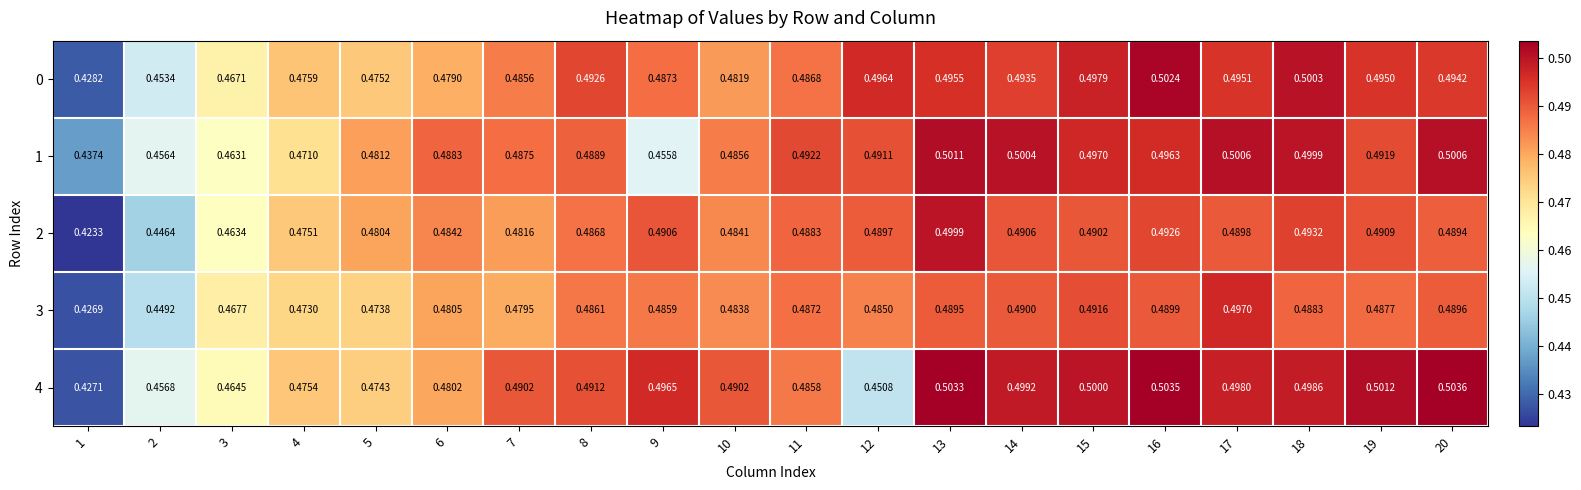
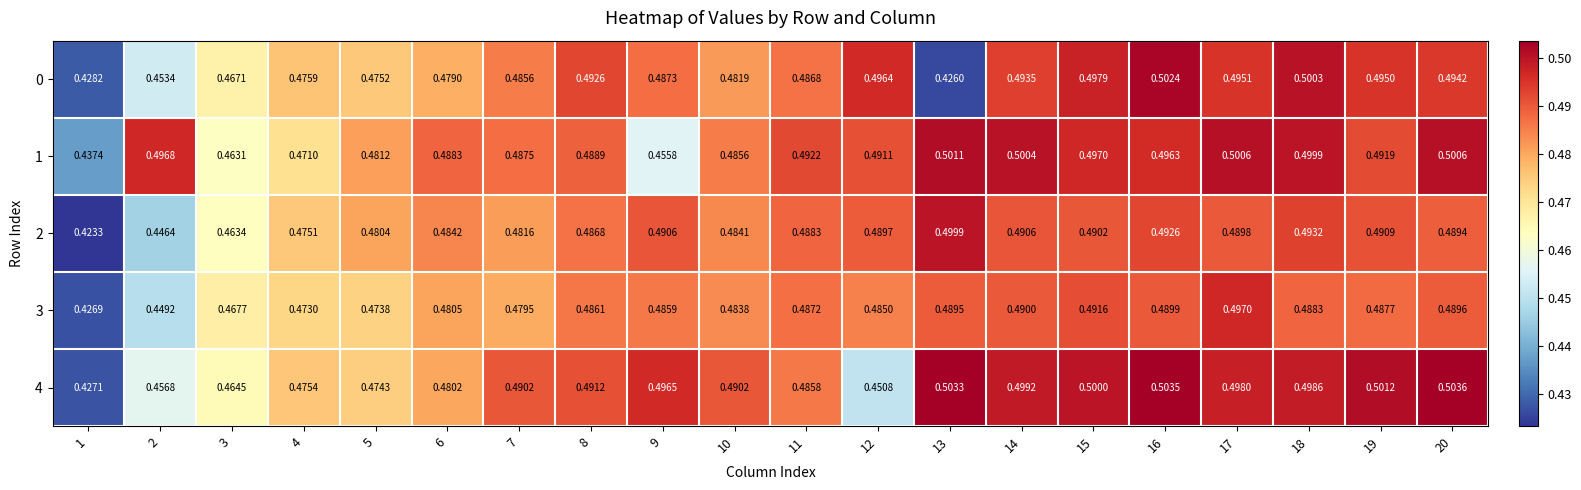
0, 13: 0.4955 -> 0.4260
1, 2: 0.4564 -> 0.4968
